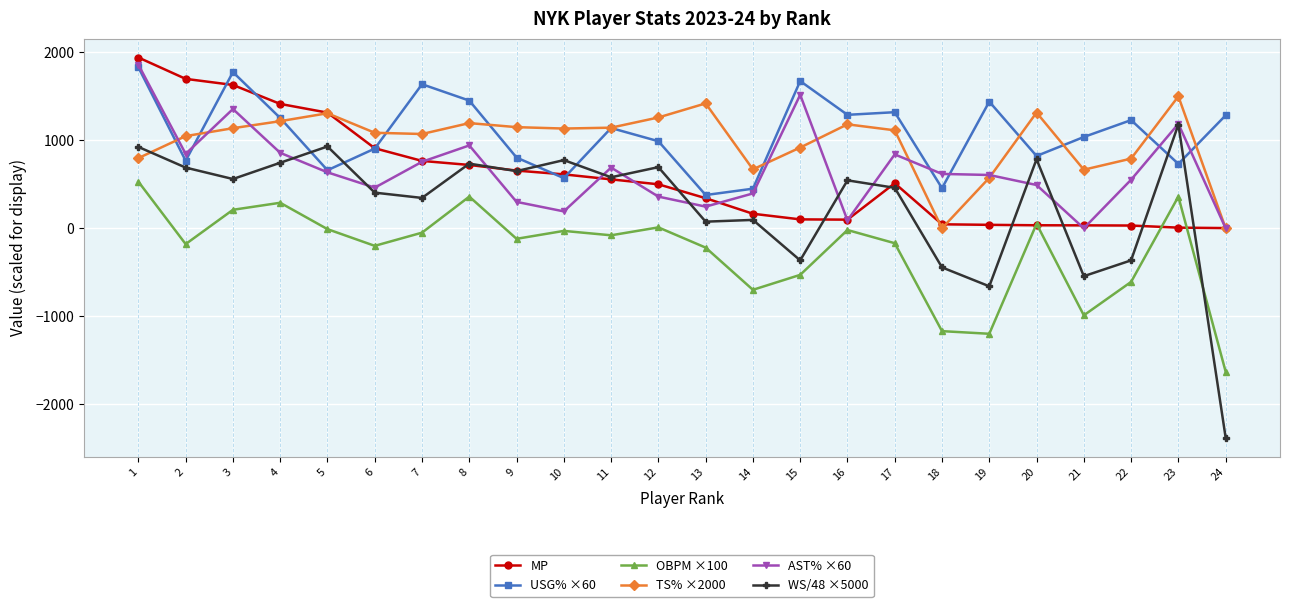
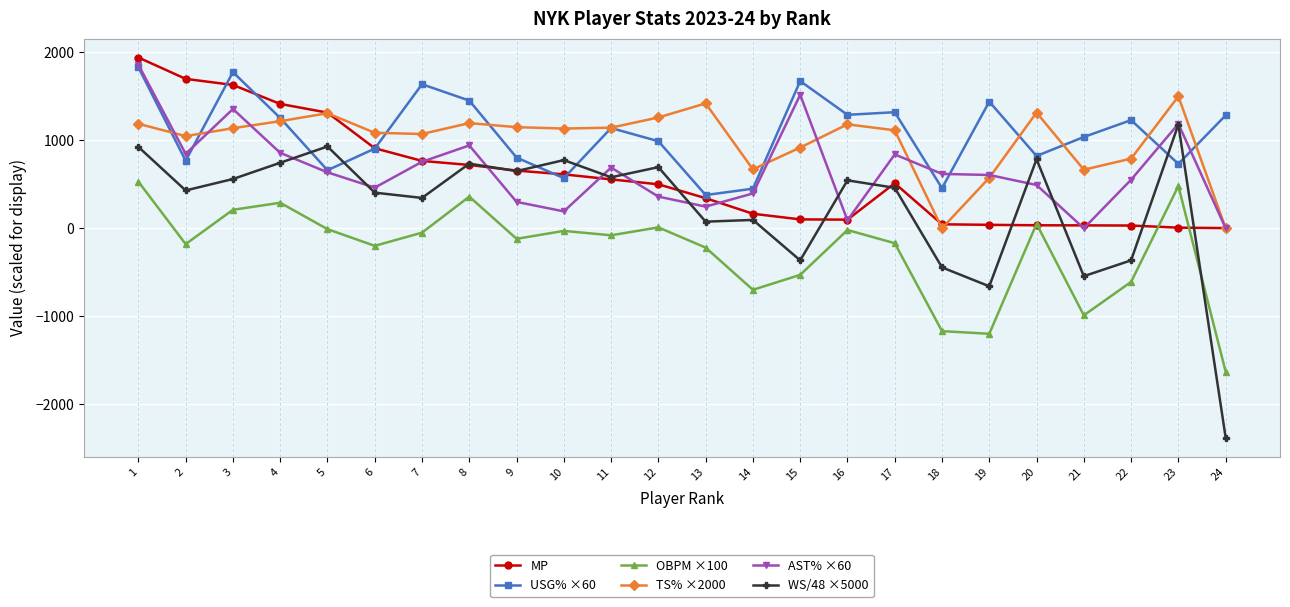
TS% ×2000, 1: 800 -> 1200
WS/48 ×5000, 2: 700 -> 400
OBPM ×100, 23: 400 -> 500
